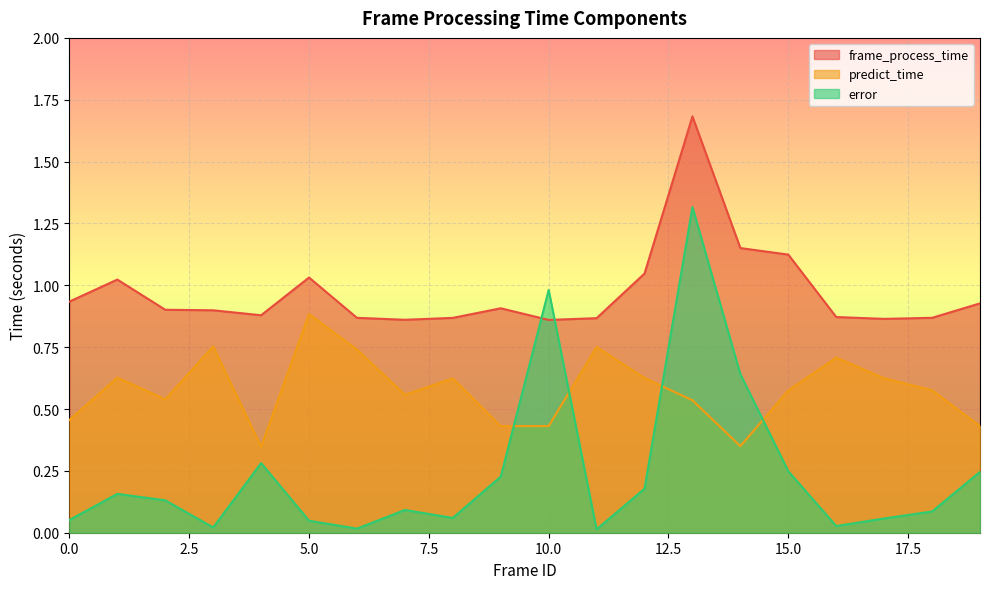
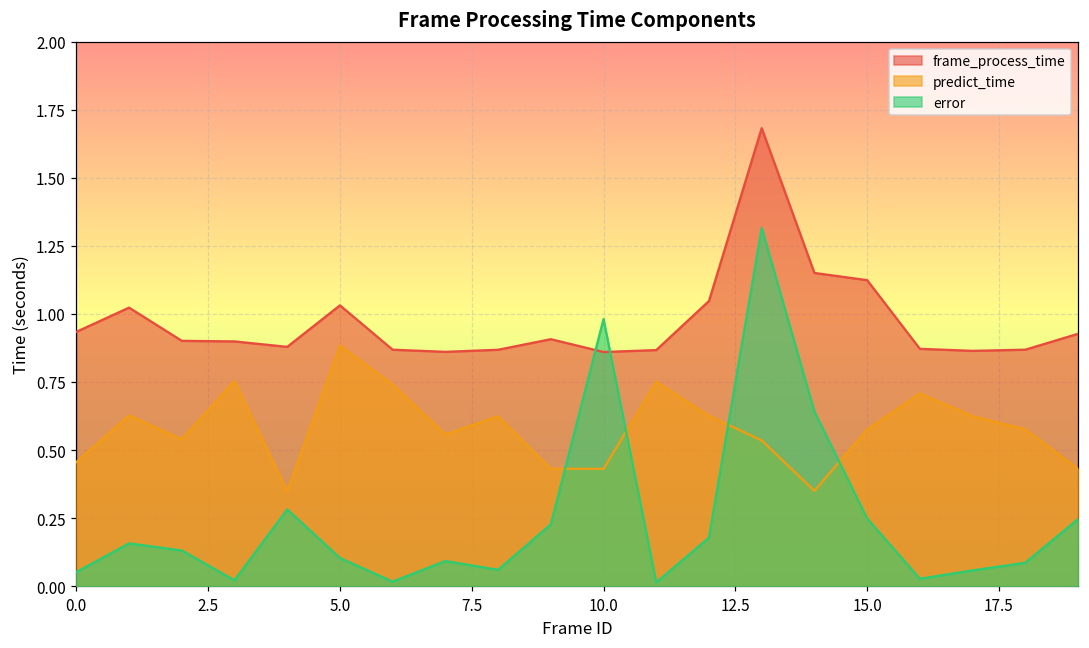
error, 5.0: 0.05 -> 0.10
